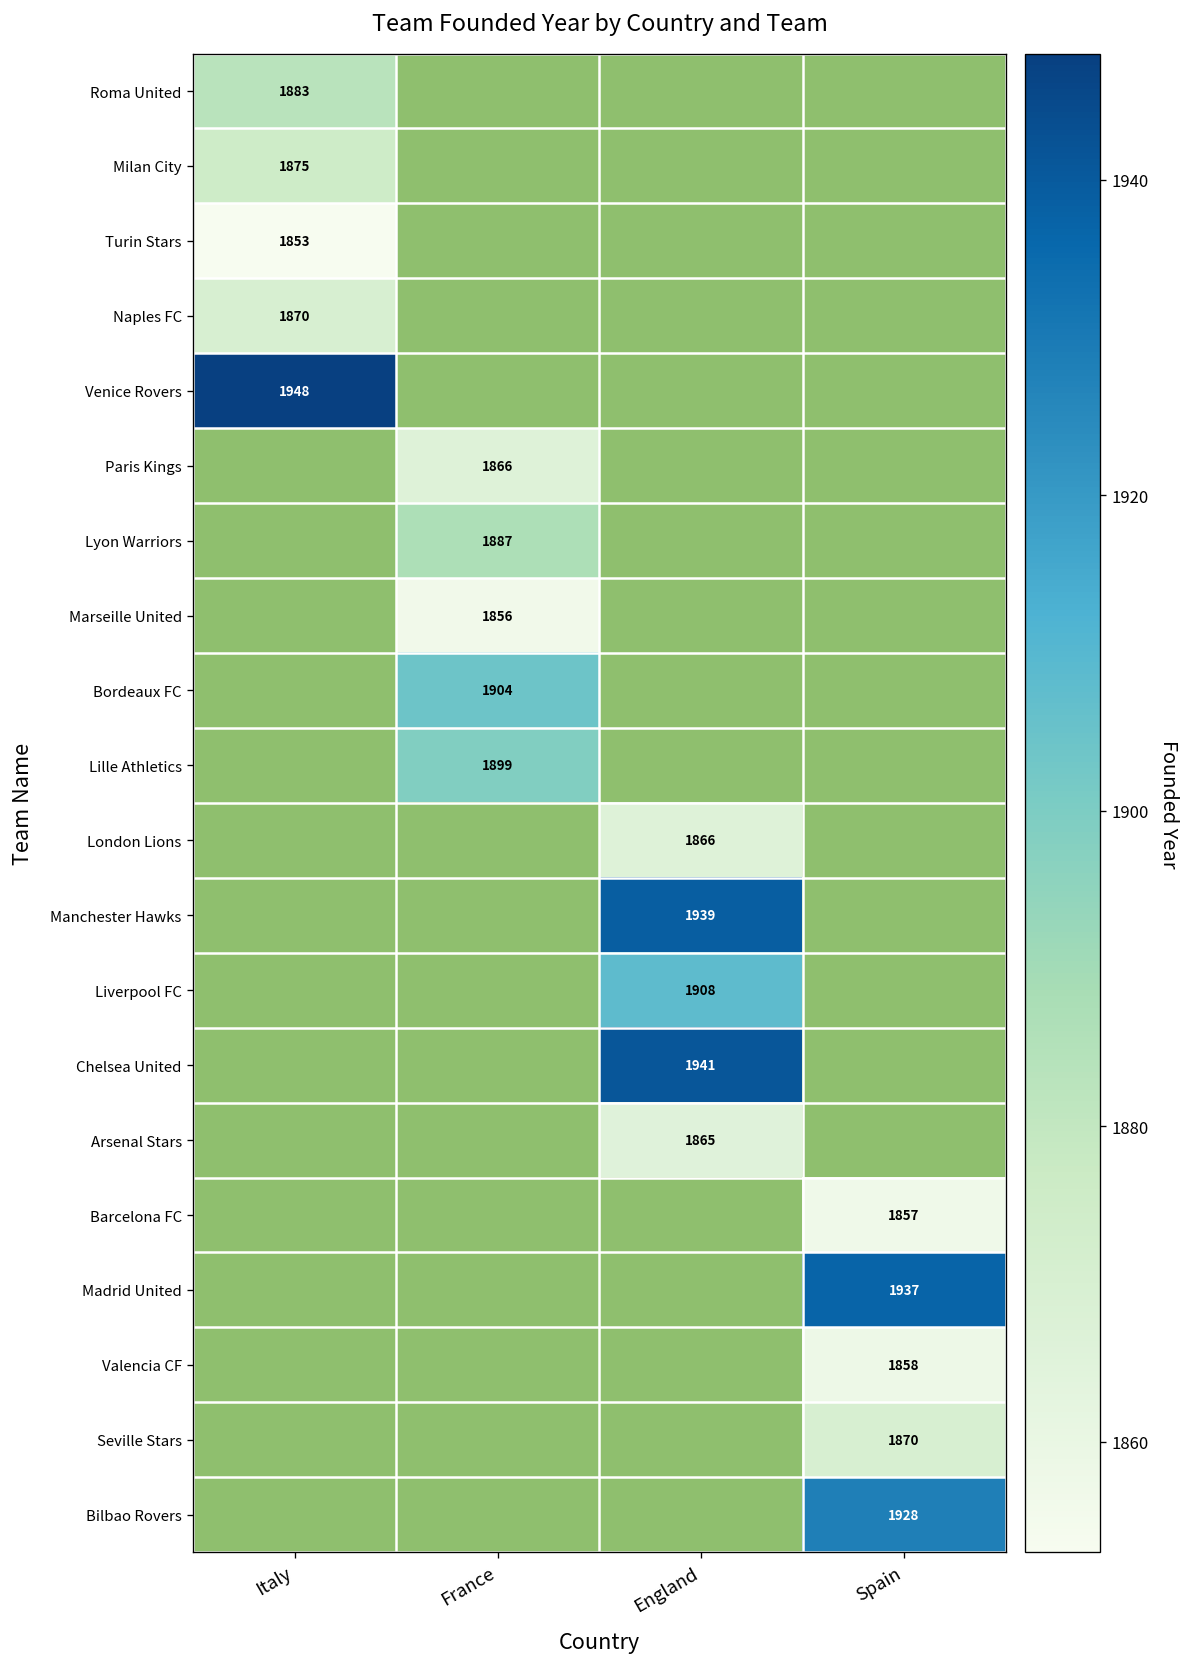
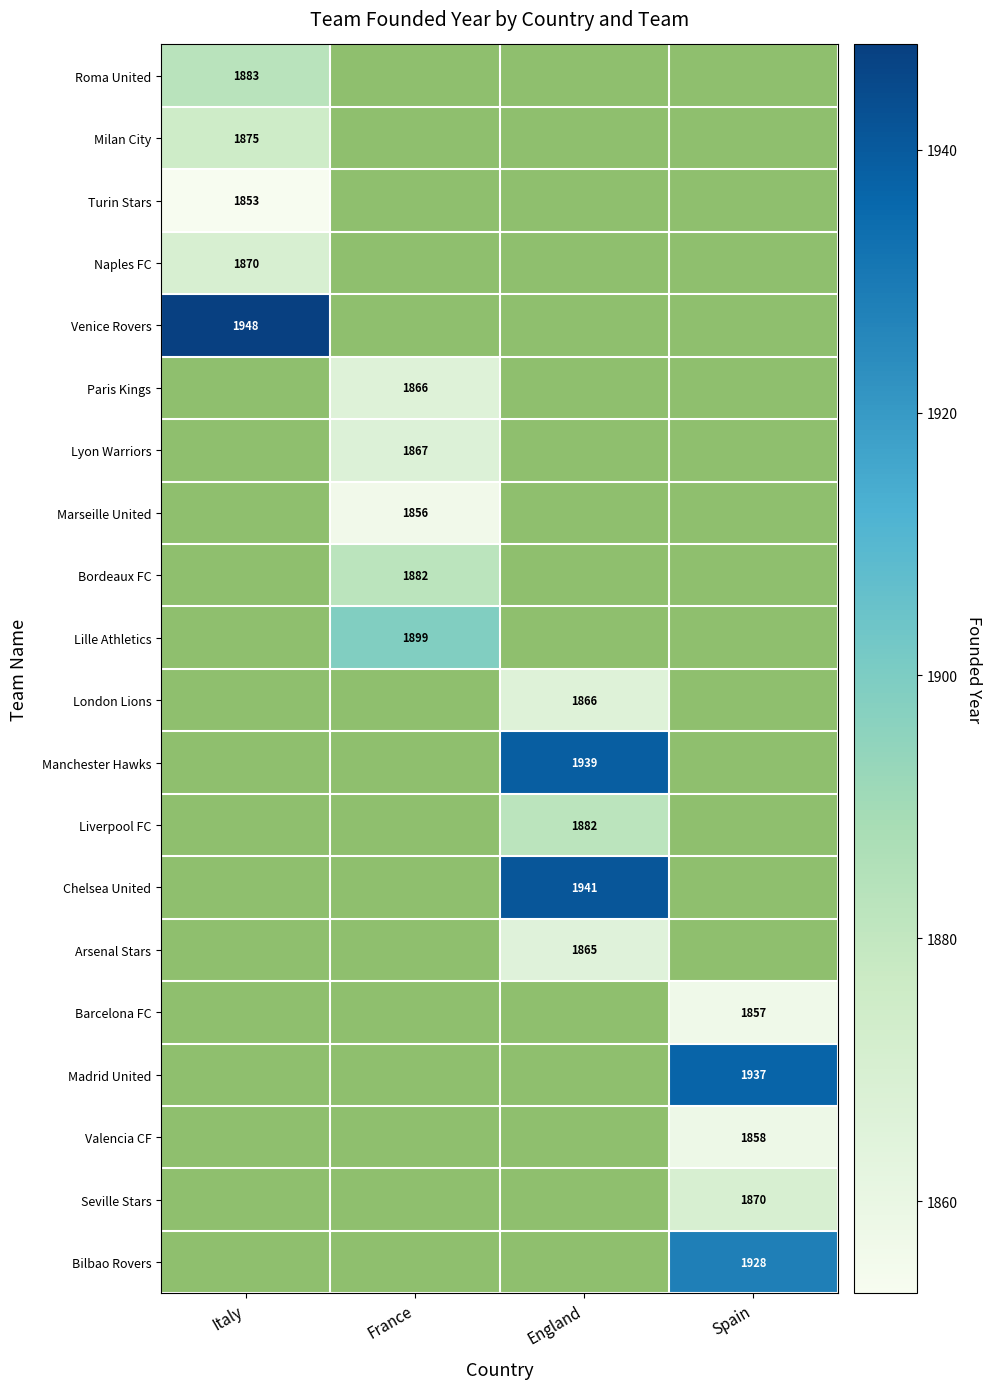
Lyon Warriors, France: 1887 -> 1867
Bordeaux FC, France: 1904 -> 1882
Liverpool FC, England: 1908 -> 1882
